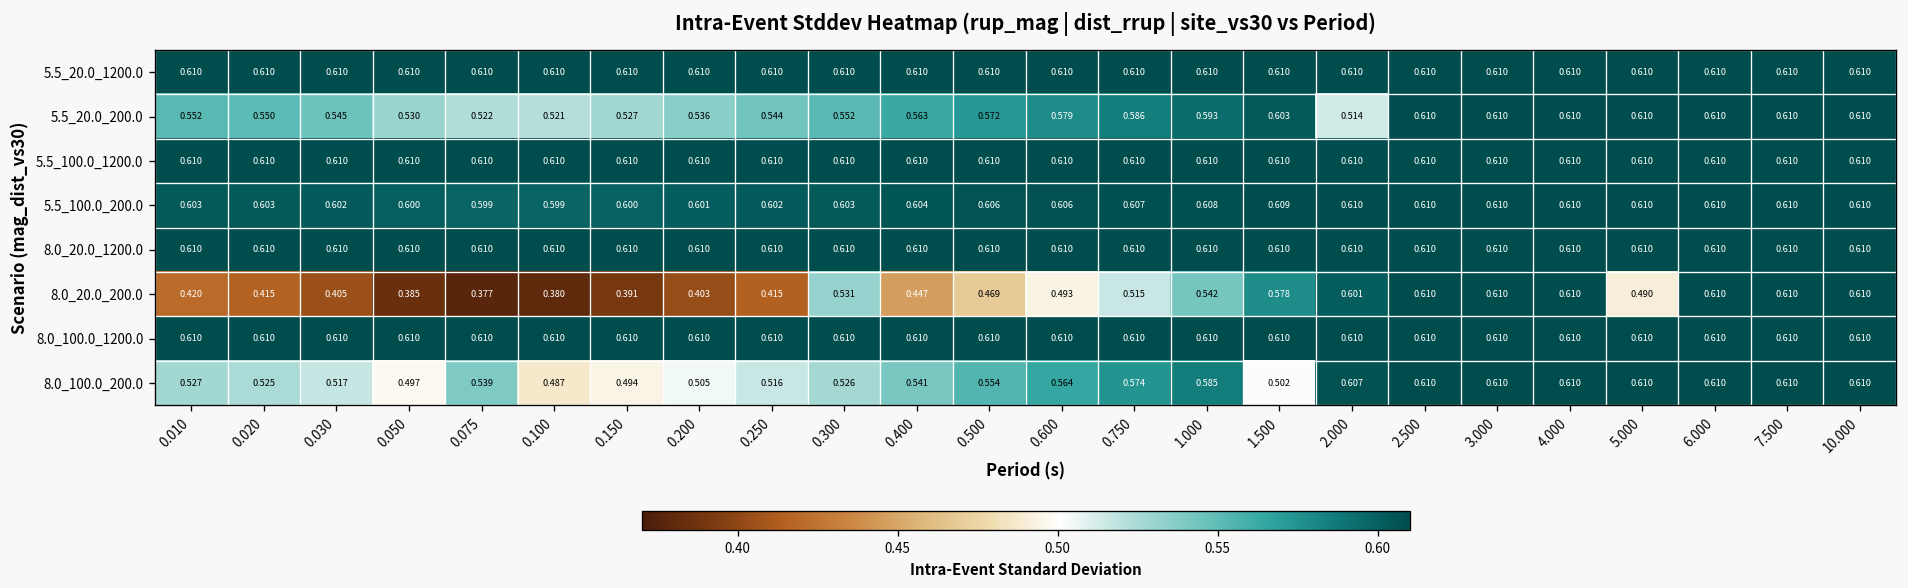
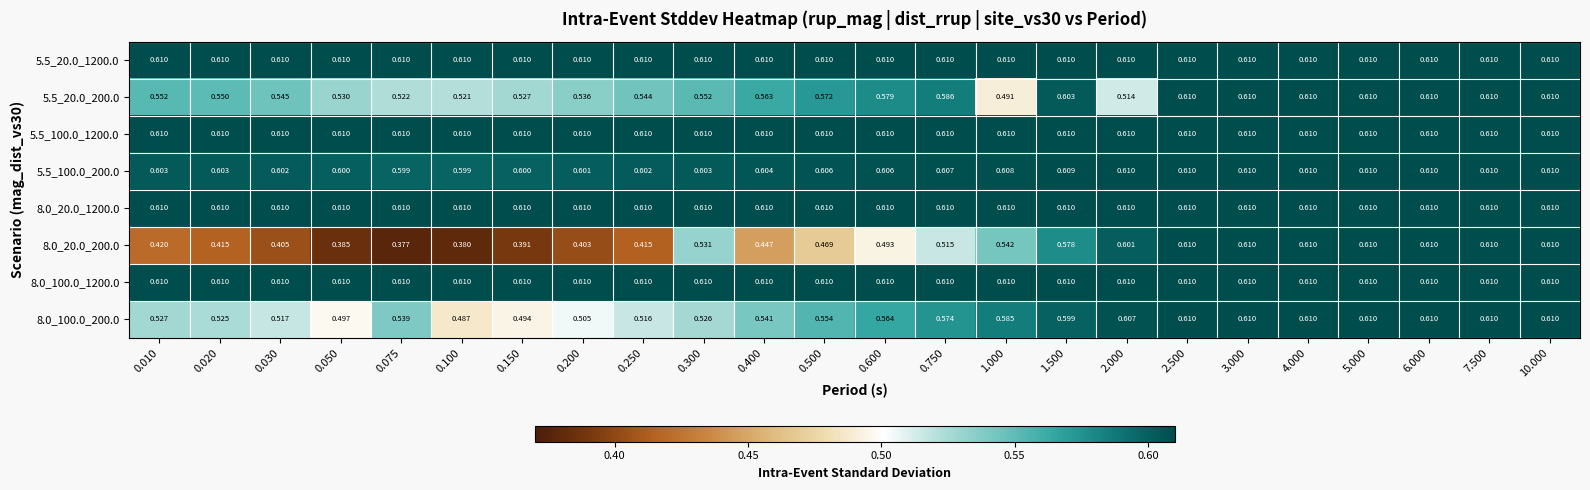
5.5_20.0_200.0, 1.000: 0.593 -> 0.491
8.0_20.0_200.0, 5.000: 0.490 -> 0.610
8.0_100.0_200.0, 1.500: 0.502 -> 0.599
